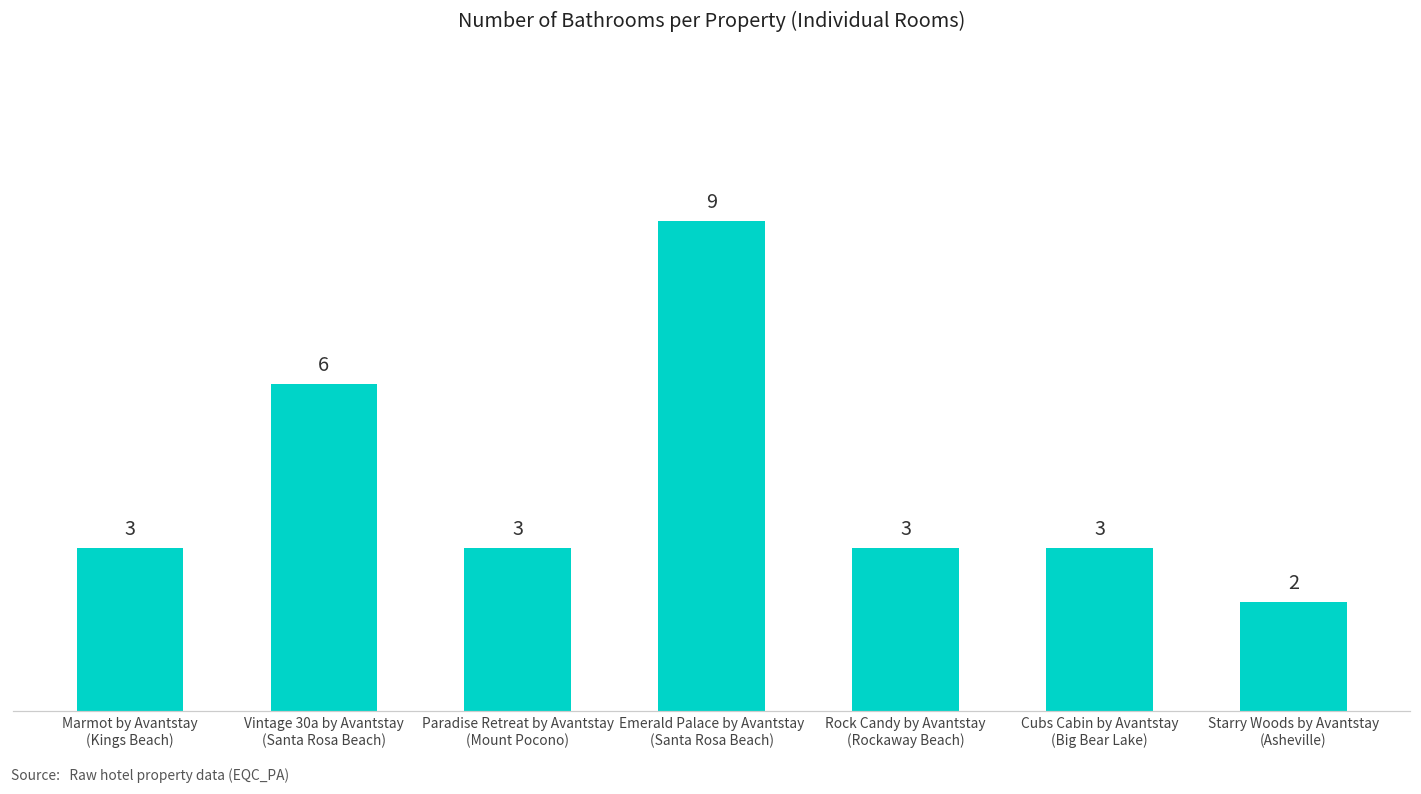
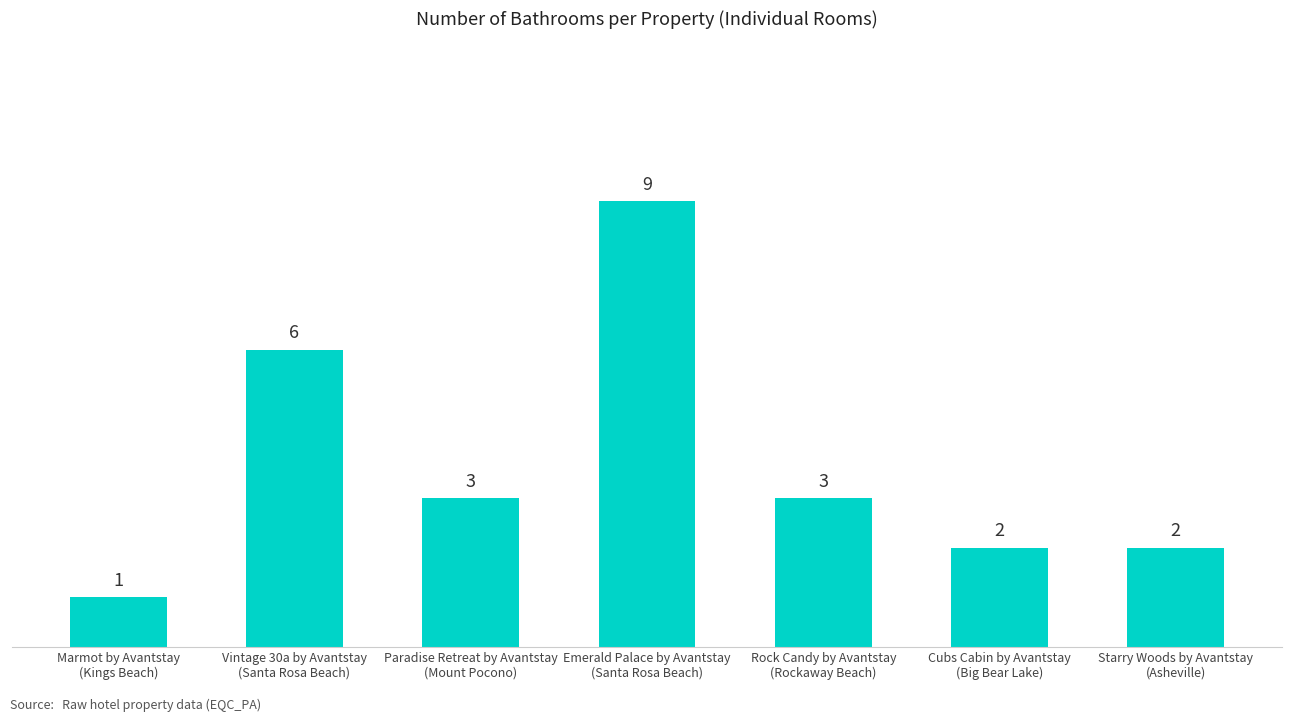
Marmot by Avantstay (Kings Beach): 3 -> 1
Cubs Cabin by Avantstay (Big Bear Lake): 3 -> 2
